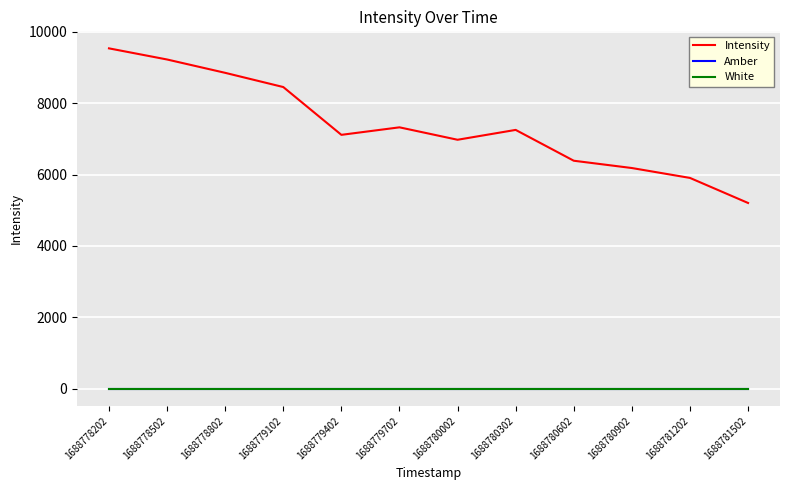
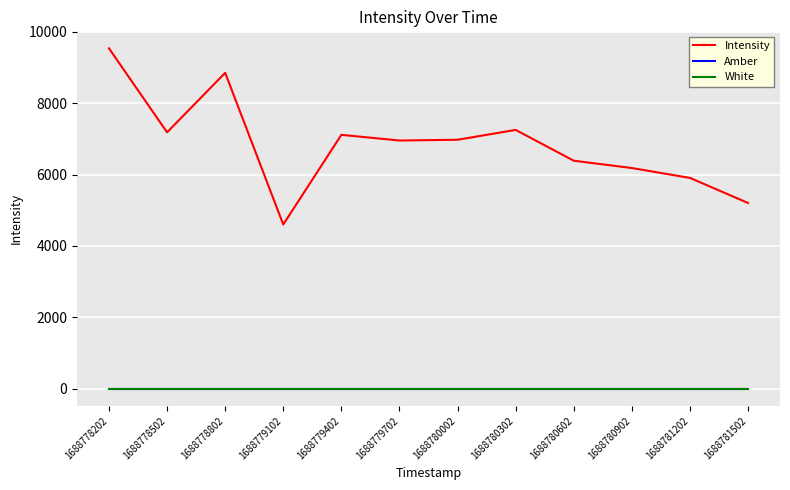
Intensity, 1688778502: 9200 -> 7200
Intensity, 1688779102: 8400 -> 4600
Intensity, 1688779702: 7300 -> 7000
